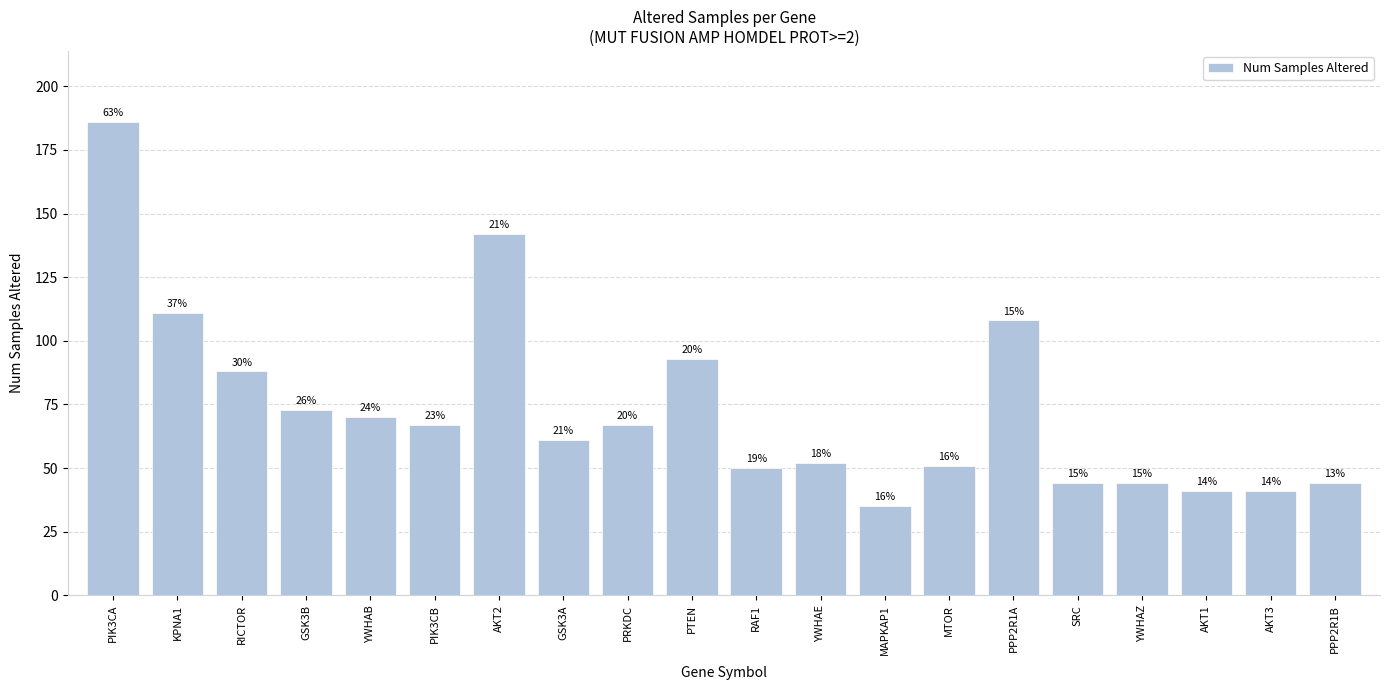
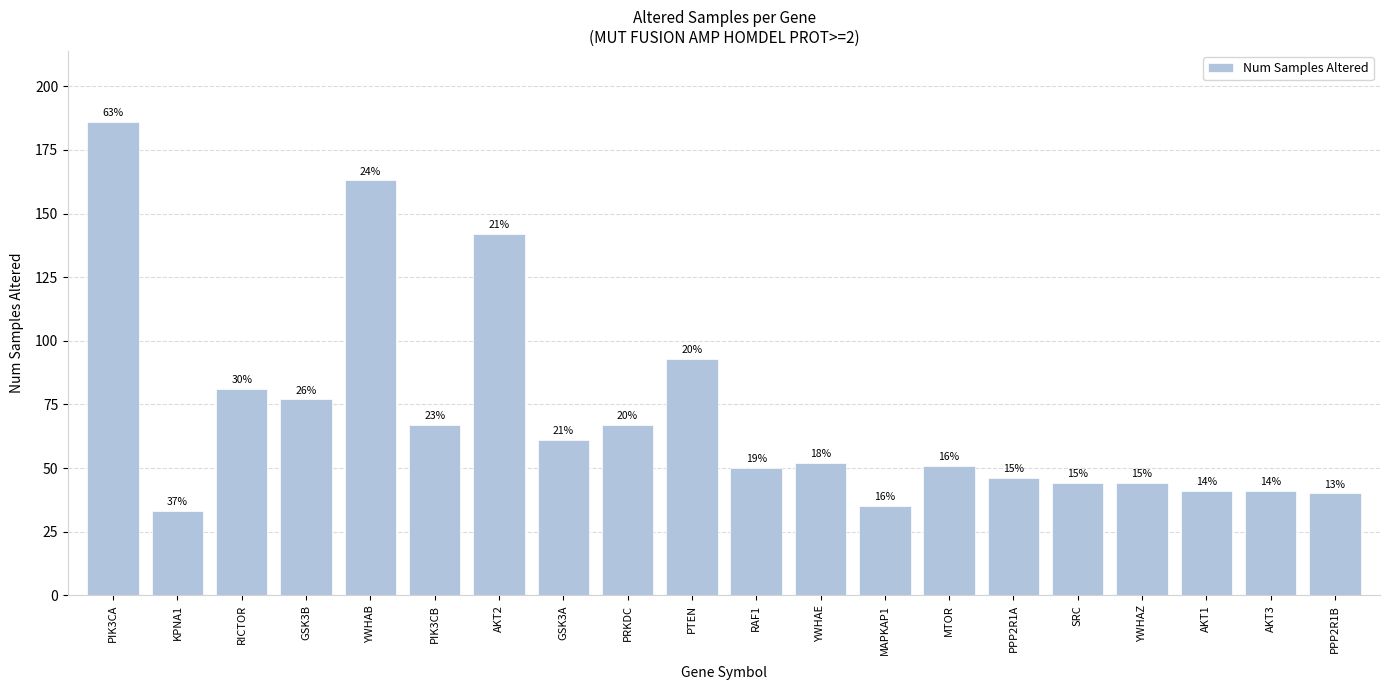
KPNA1: 111 -> 33
RICTOR: 88 -> 81
GSK3B: 73 -> 77
YWHAB: 70 -> 163
PPP2R1A: 108 -> 46
PPP2R1B: 44 -> 40
